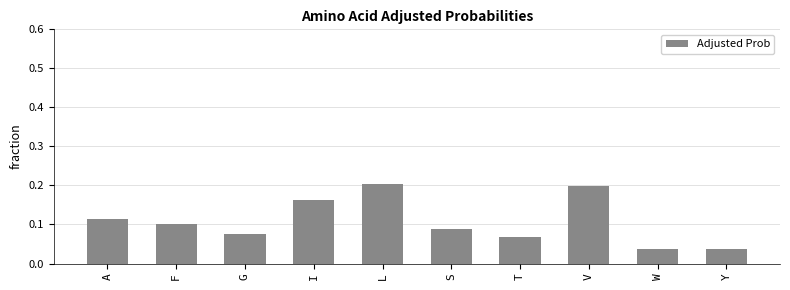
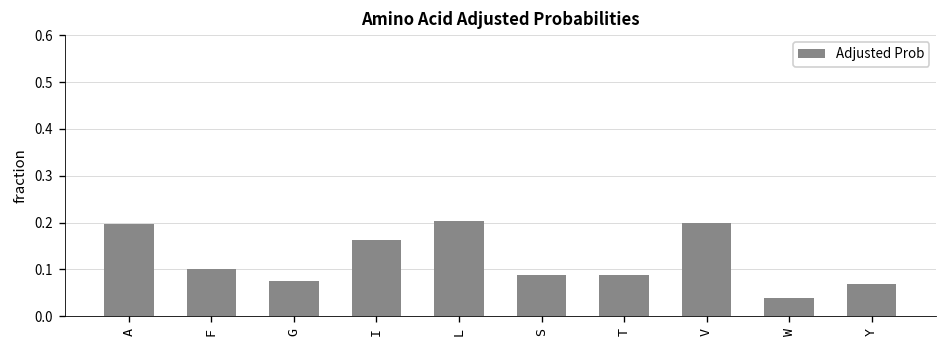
A: 0.11 -> 0.20
T: 0.07 -> 0.09
Y: 0.04 -> 0.07
